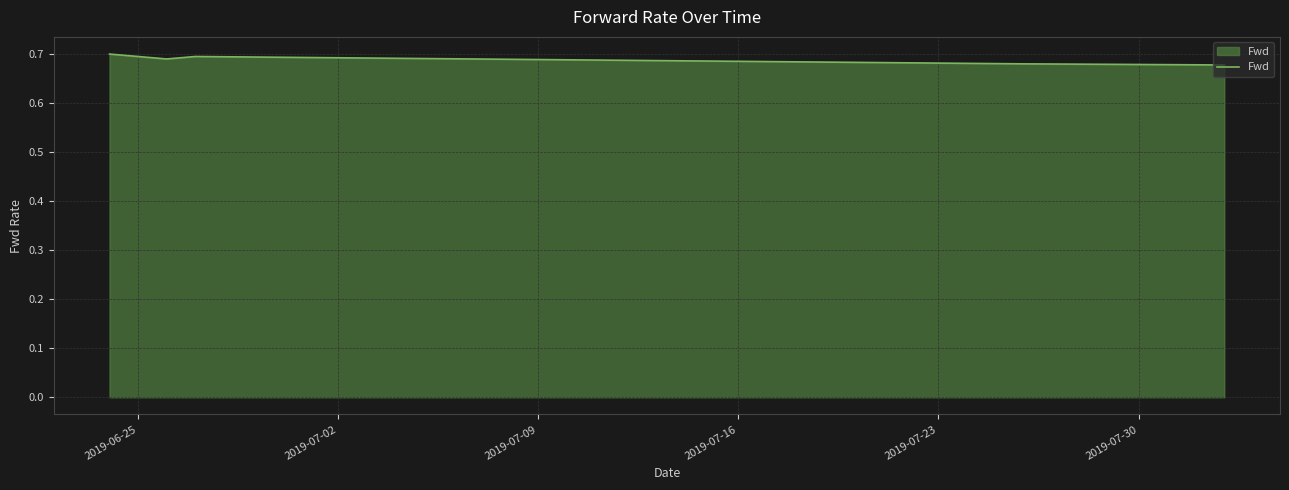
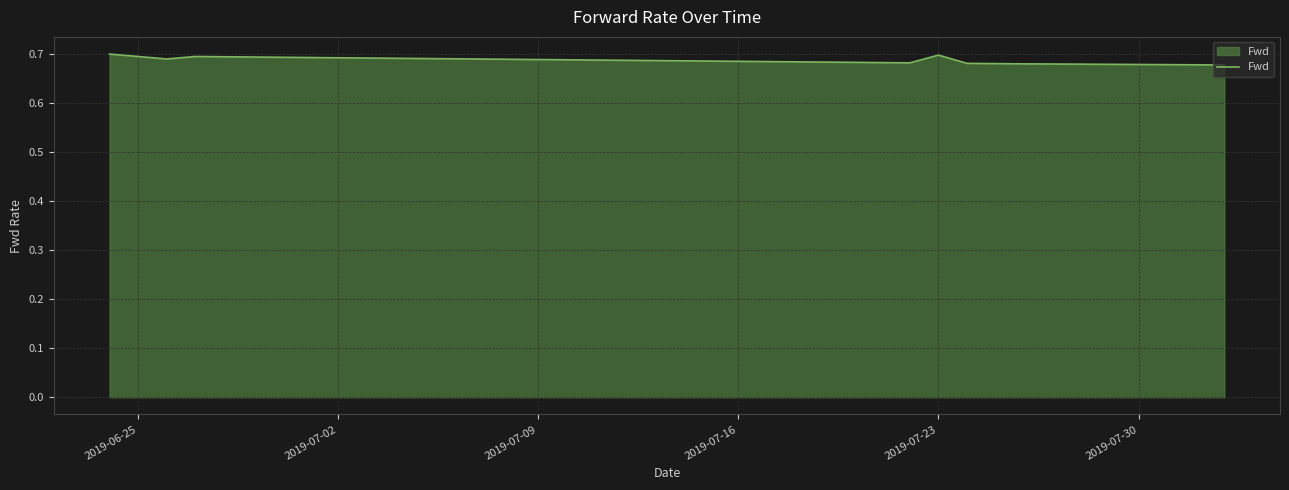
2019-07-23: 0.68 -> 0.70
